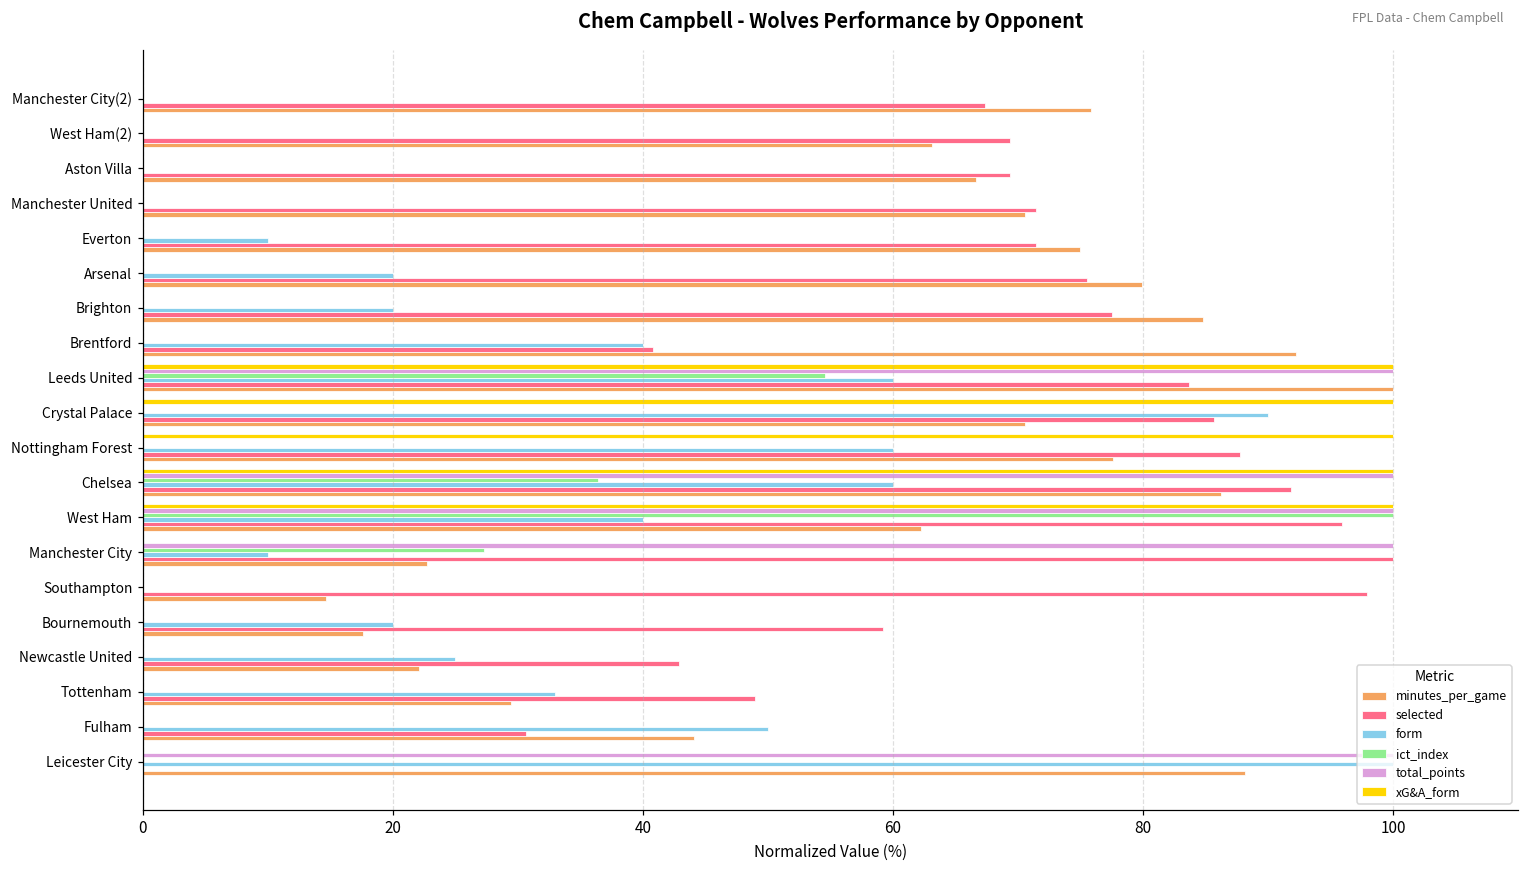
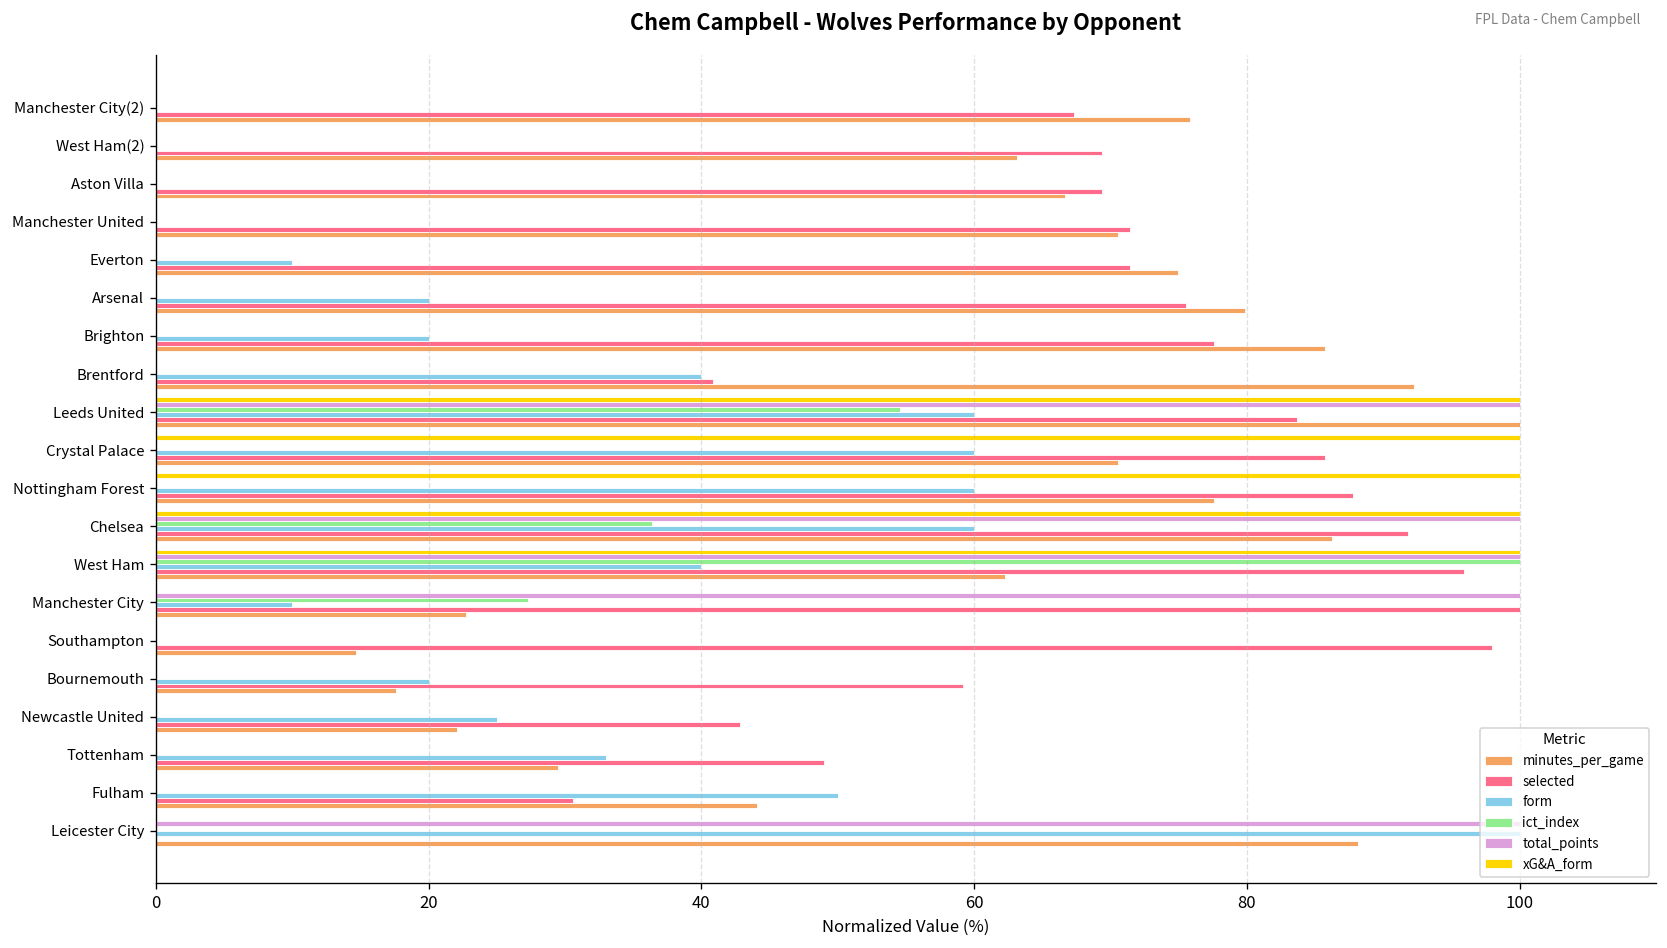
minutes_per_game, Brighton: 84.8 -> 85.7
form, Crystal Palace: 90.0 -> 60.0
